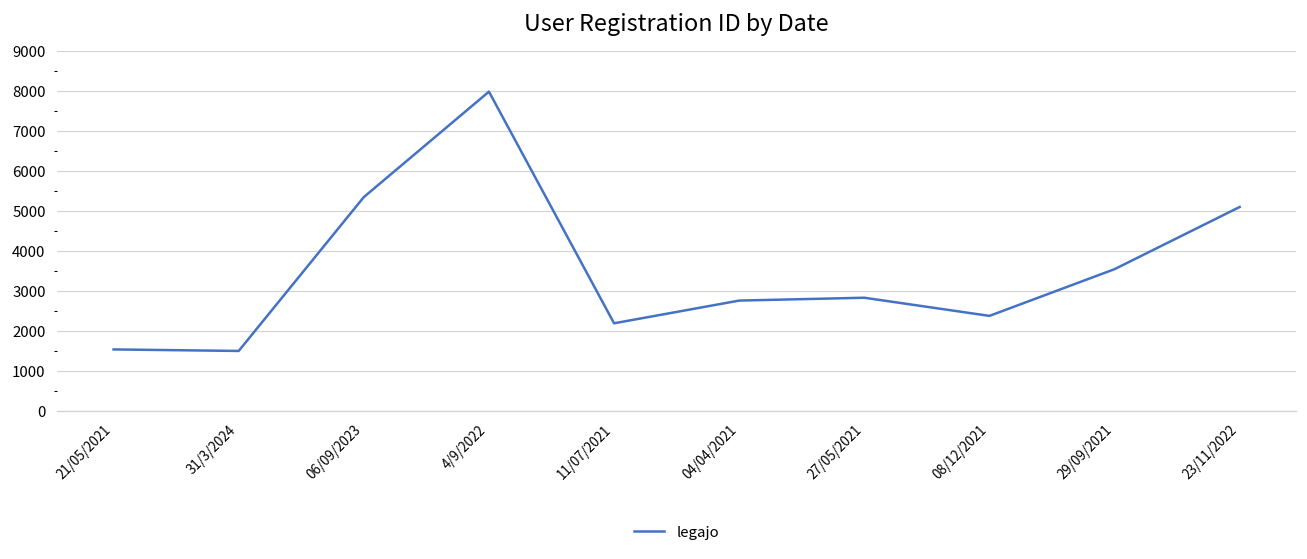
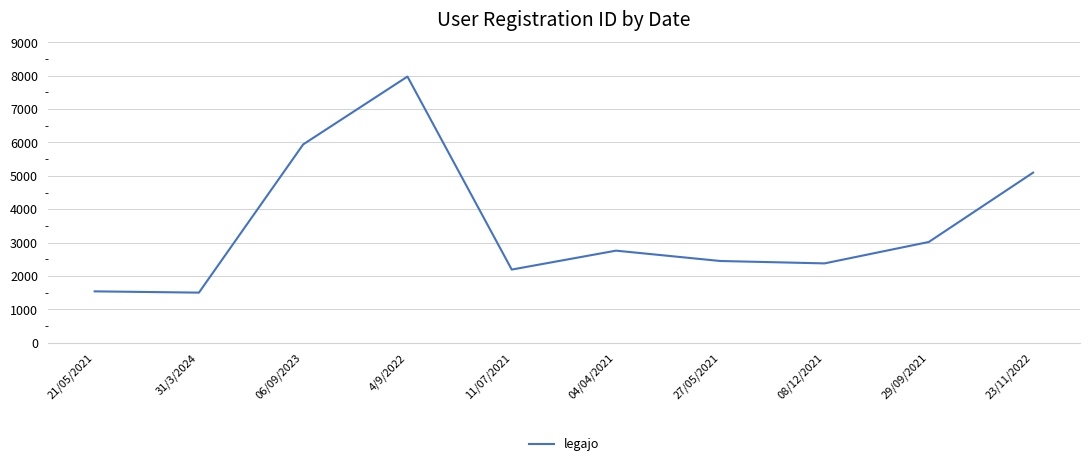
06/09/2023: 5300 -> 5900
27/05/2021: 2800 -> 2400
29/09/2021: 3500 -> 3000
